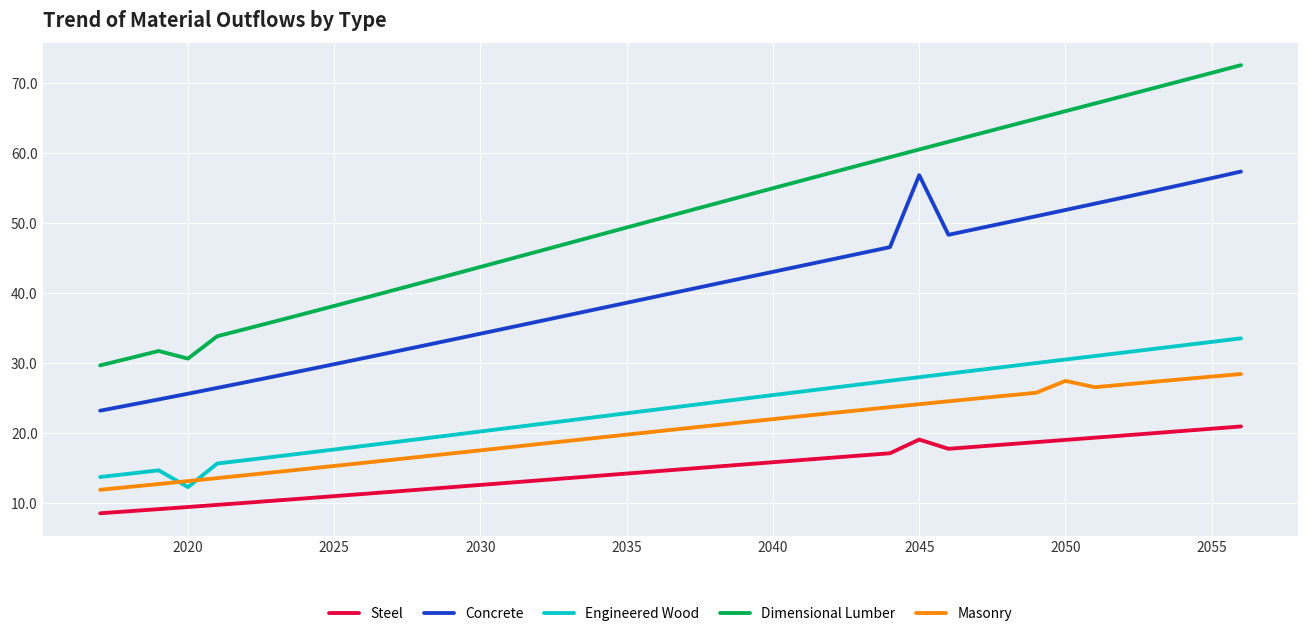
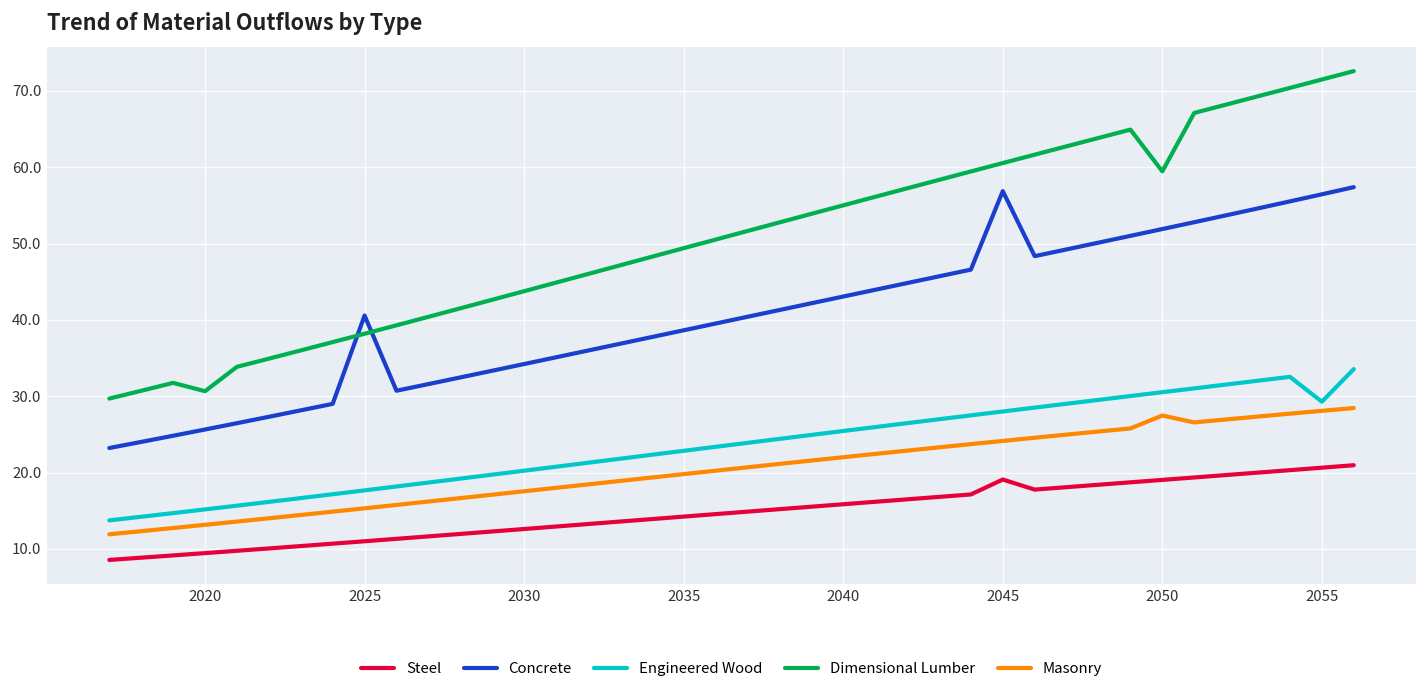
Engineered Wood, 2020: 12 -> 15
Concrete, 2025: 30 -> 41
Dimensional Lumber, 2050: 66 -> 59
Engineered Wood, 2055: 33 -> 29
